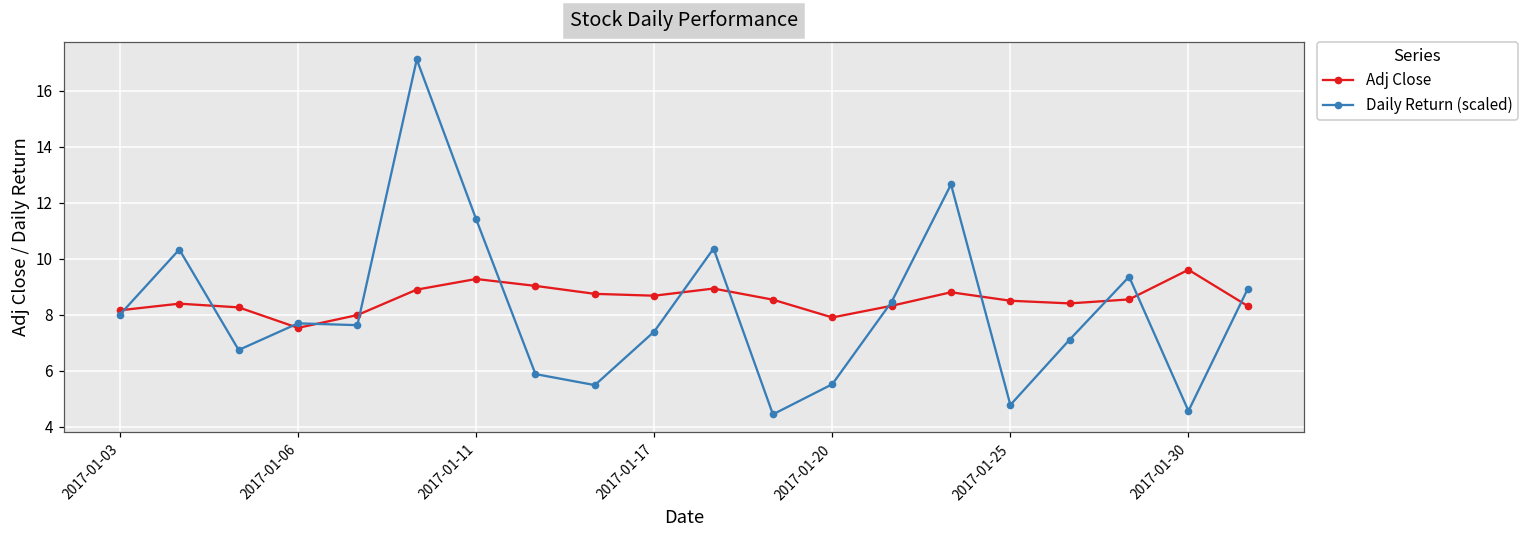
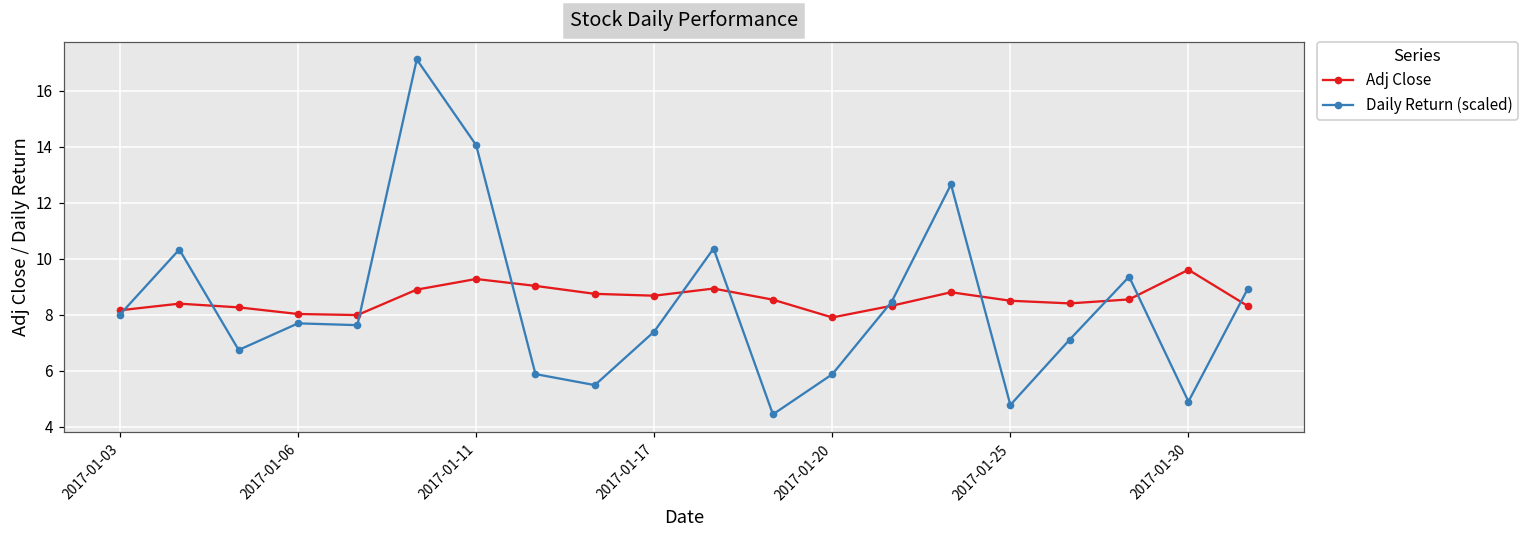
Adj Close, 2017-01-06: 7.5 -> 8.0
Daily Return (scaled), 2017-01-11: 11.4 -> 14.1
Daily Return (scaled), 2017-01-20: 5.5 -> 5.9
Daily Return (scaled), 2017-01-30: 4.6 -> 4.9
